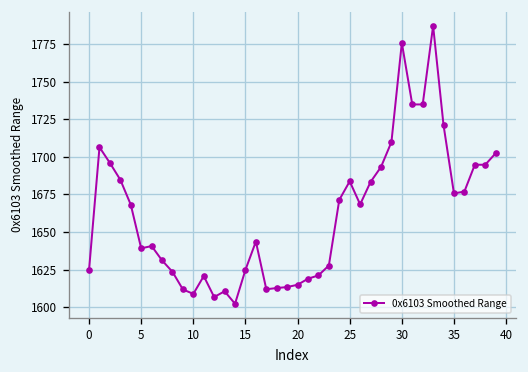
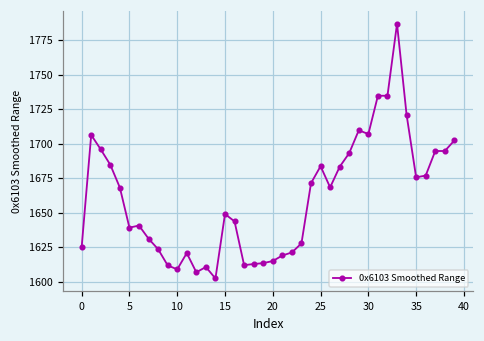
15: 1625 -> 1649
30: 1776 -> 1707
